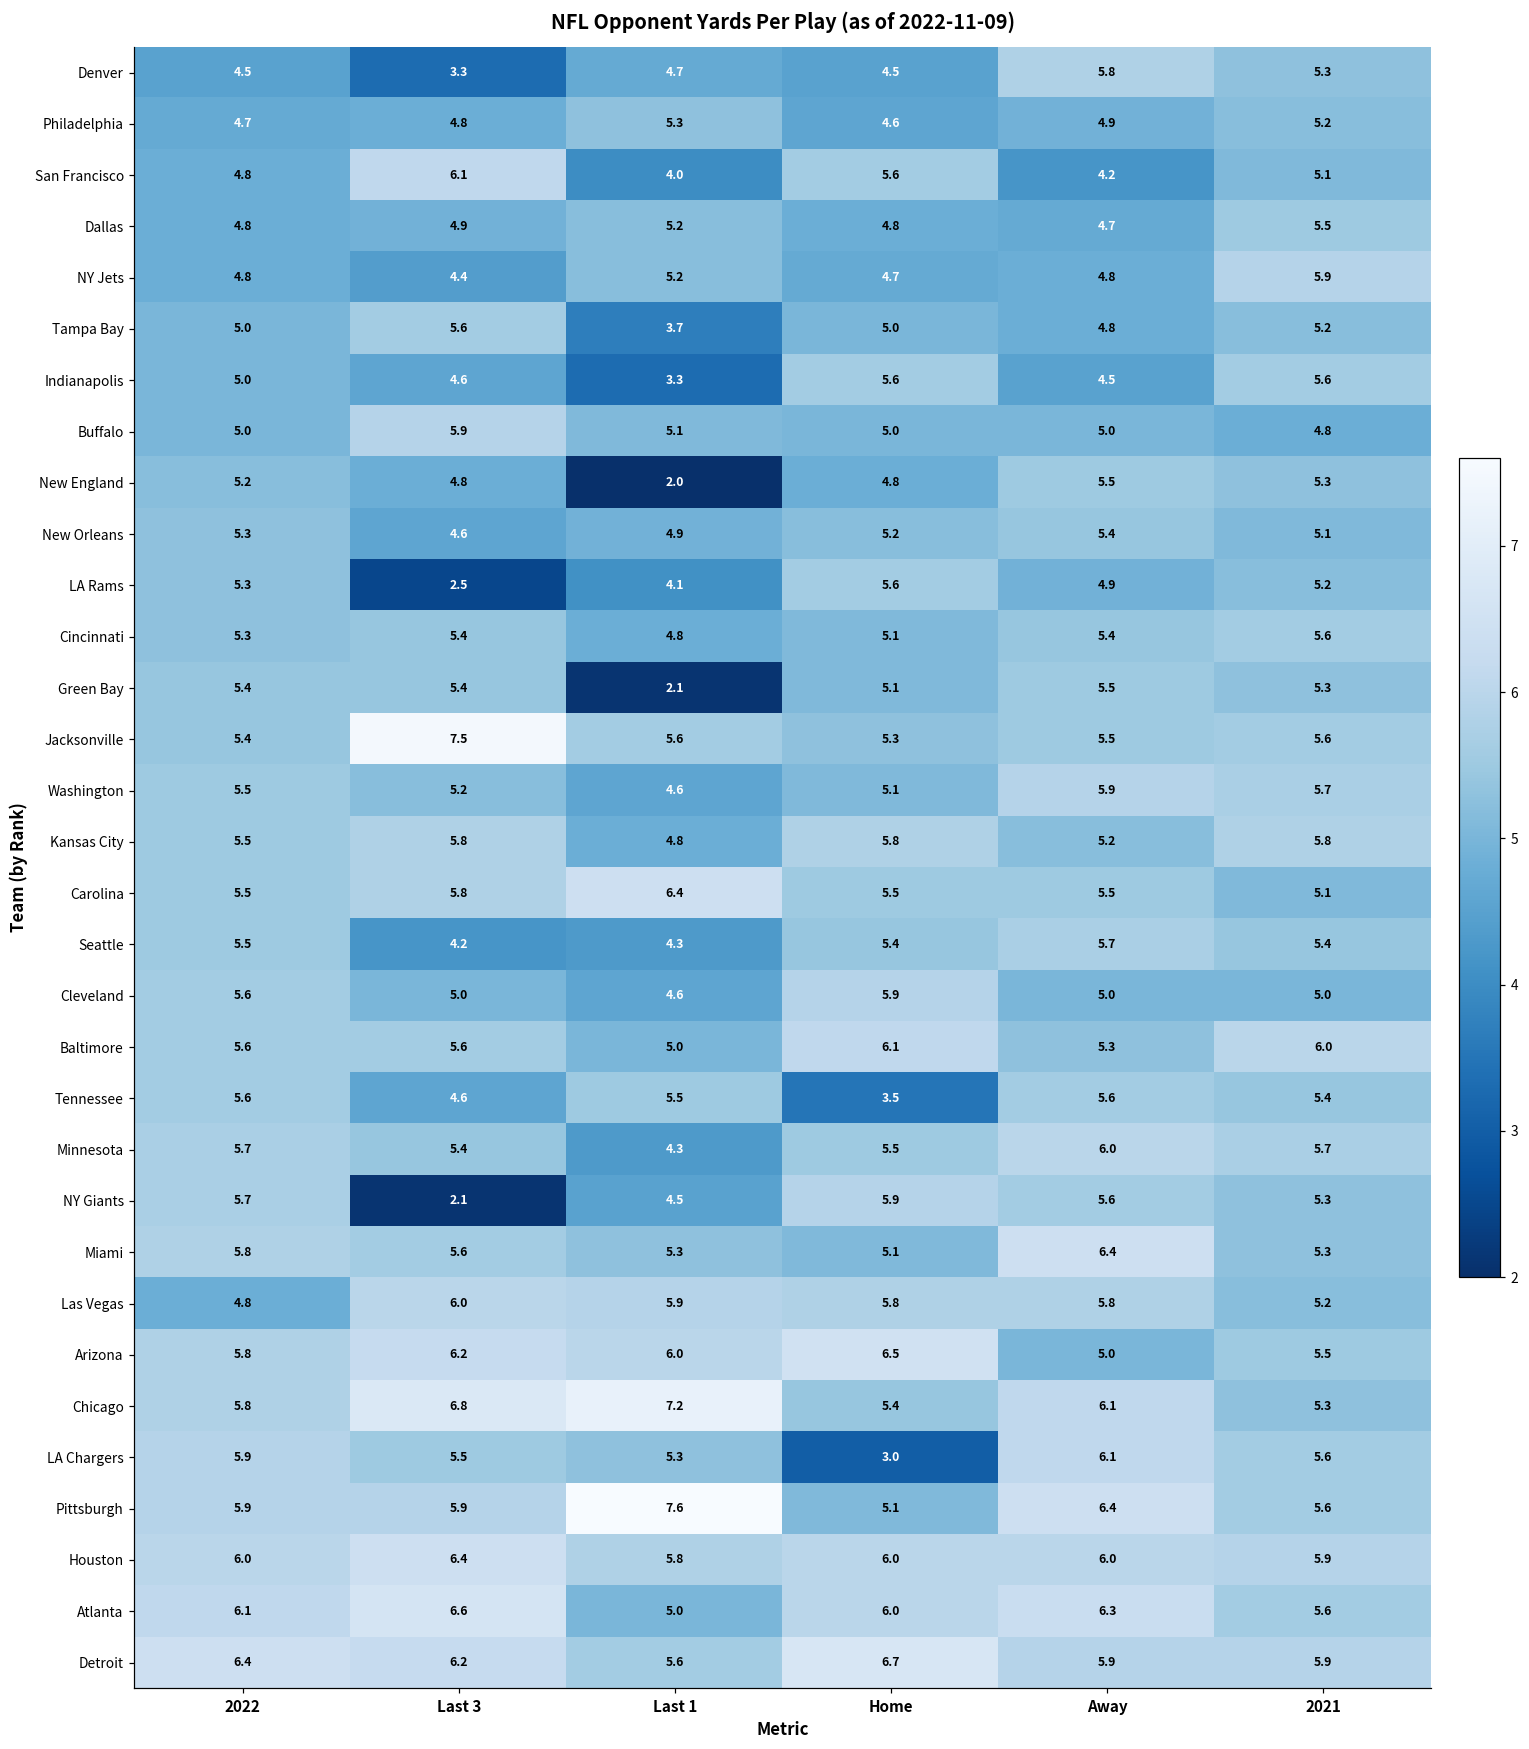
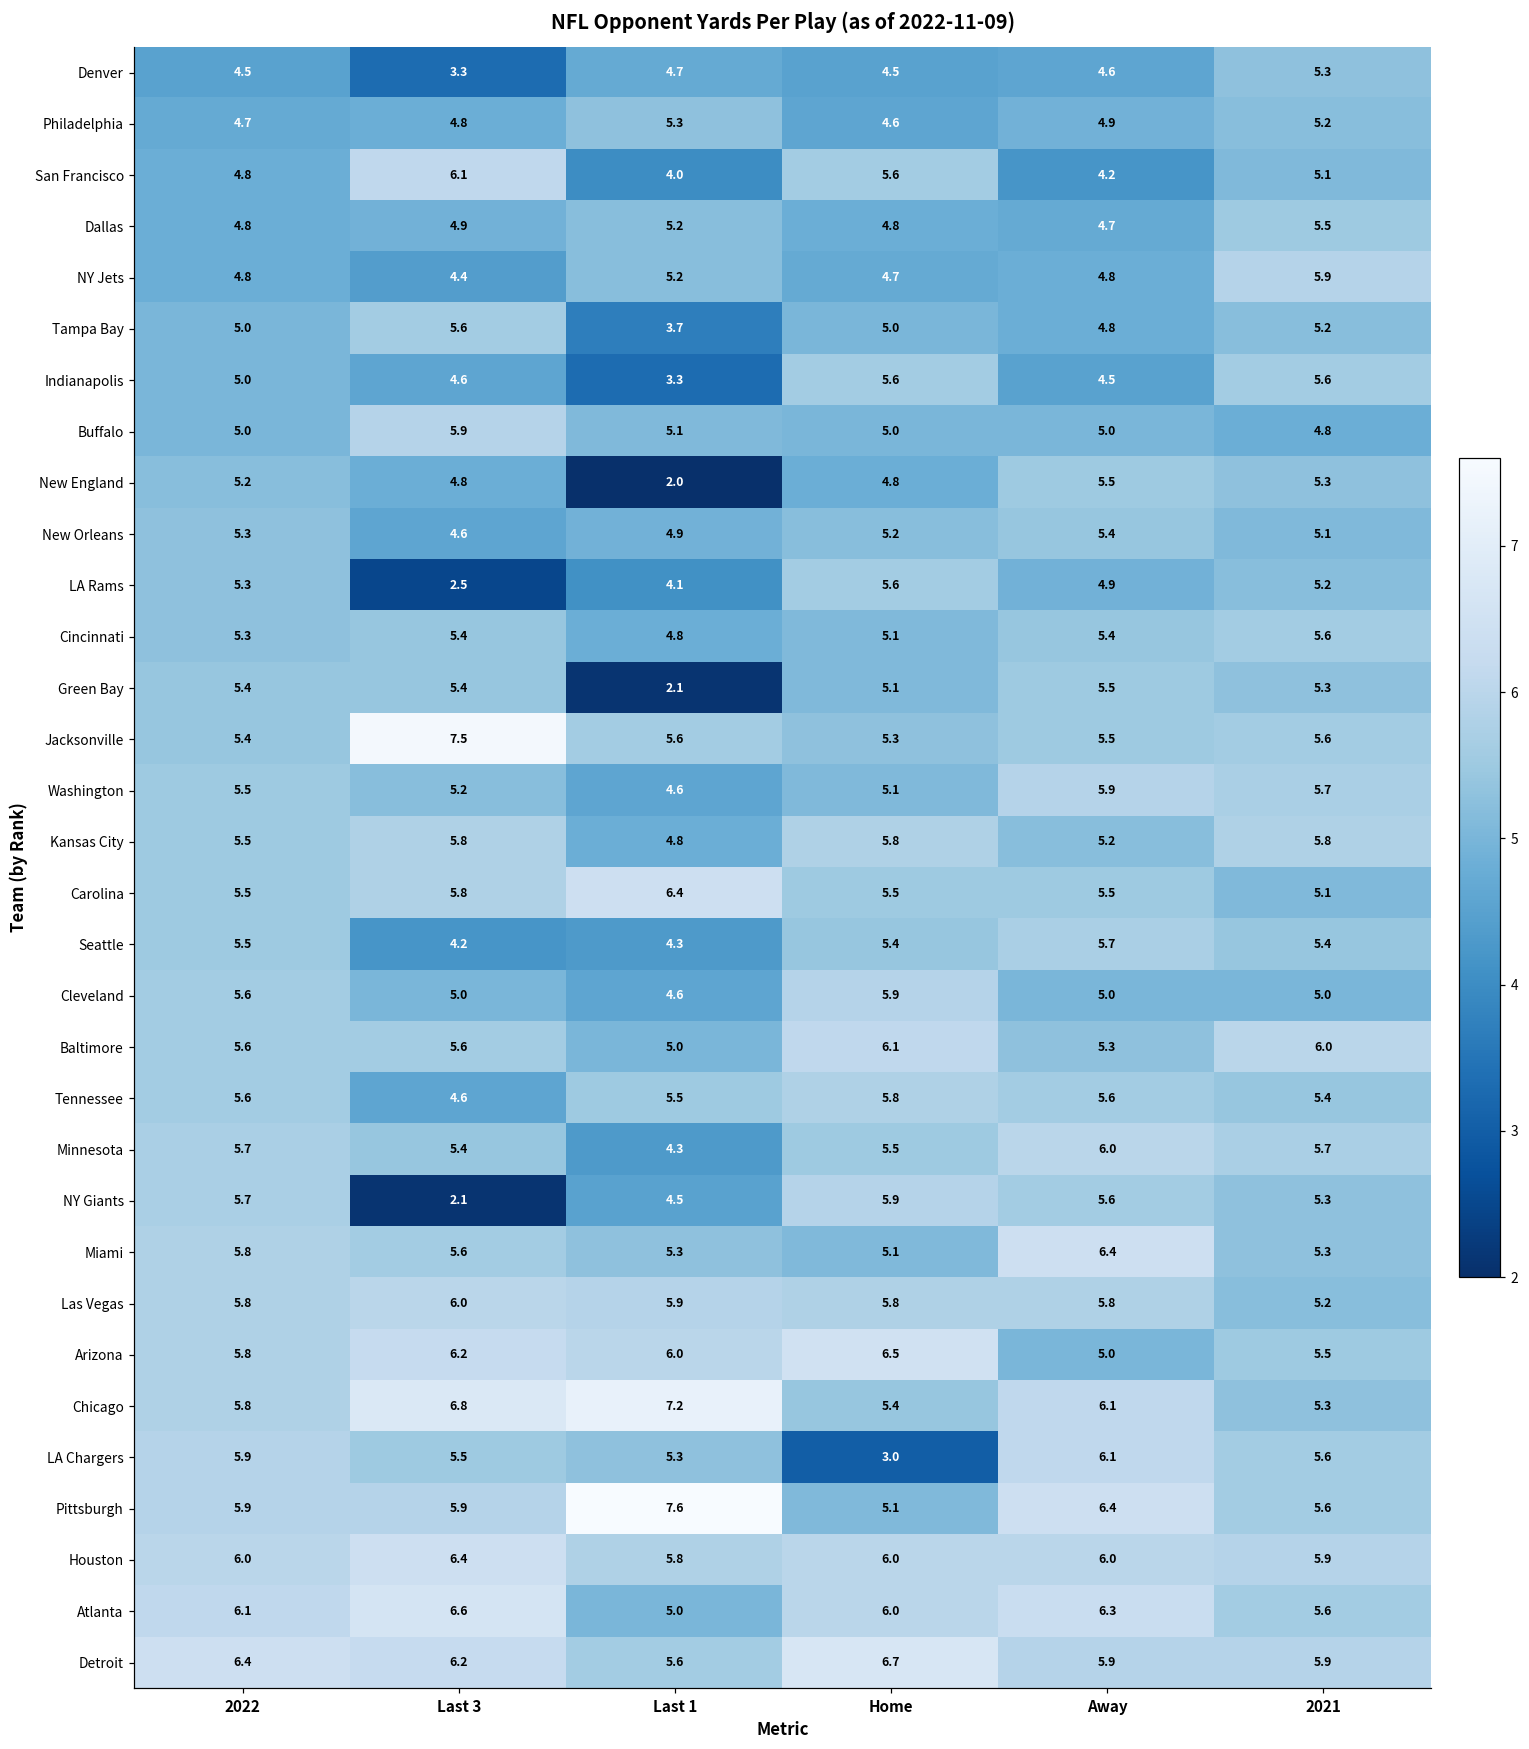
Denver, Away: 5.8 -> 4.6
Tennessee, Home: 3.5 -> 5.8
Las Vegas, 2022: 4.8 -> 5.8
